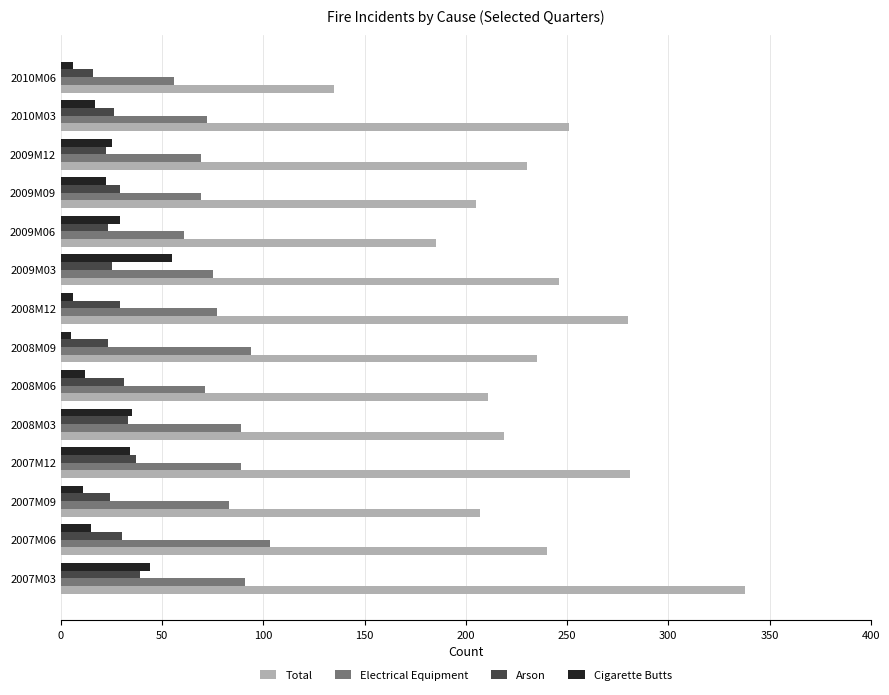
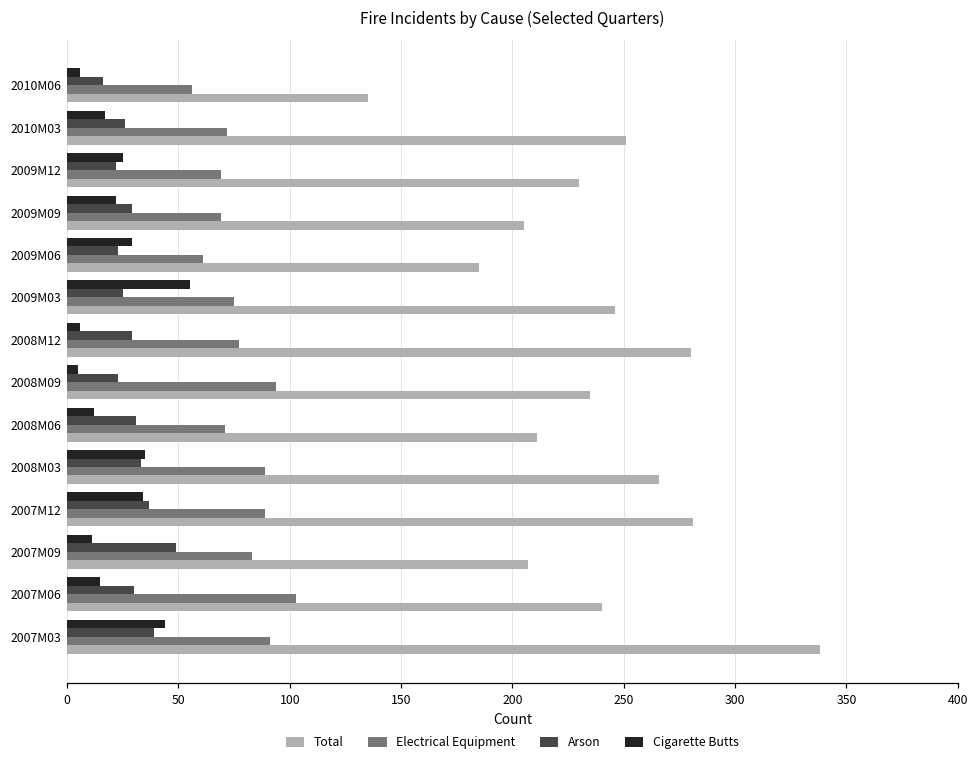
Total, 2008M03: 219 -> 266
Arson, 2007M09: 24 -> 49
